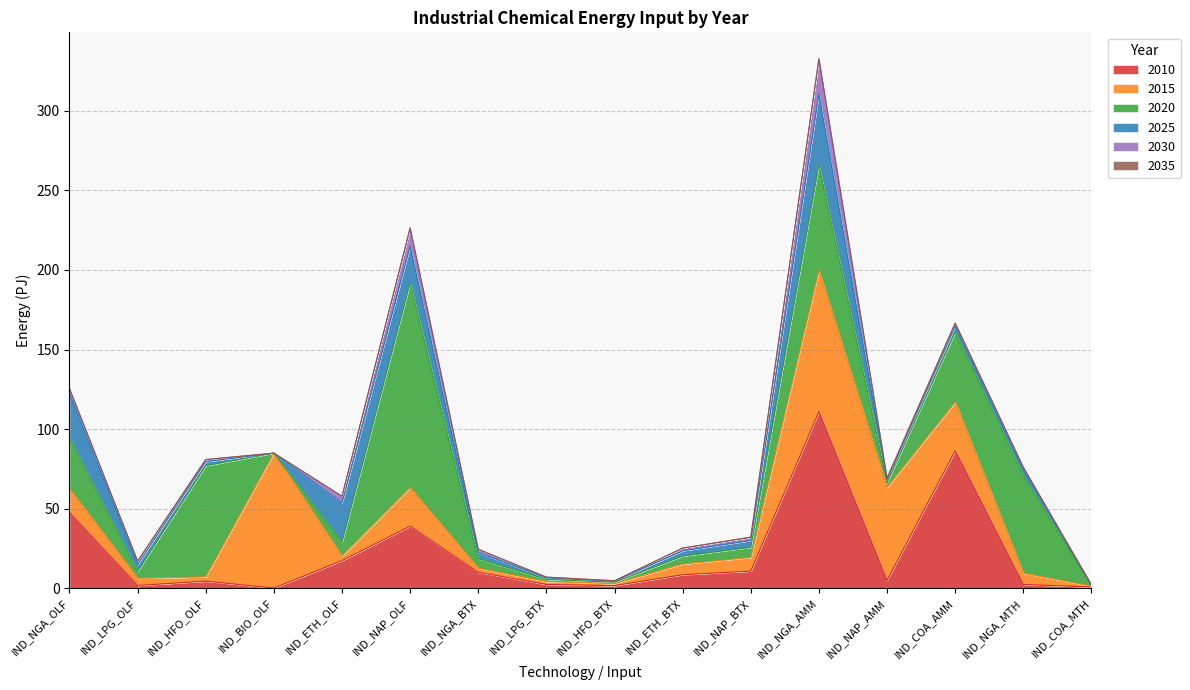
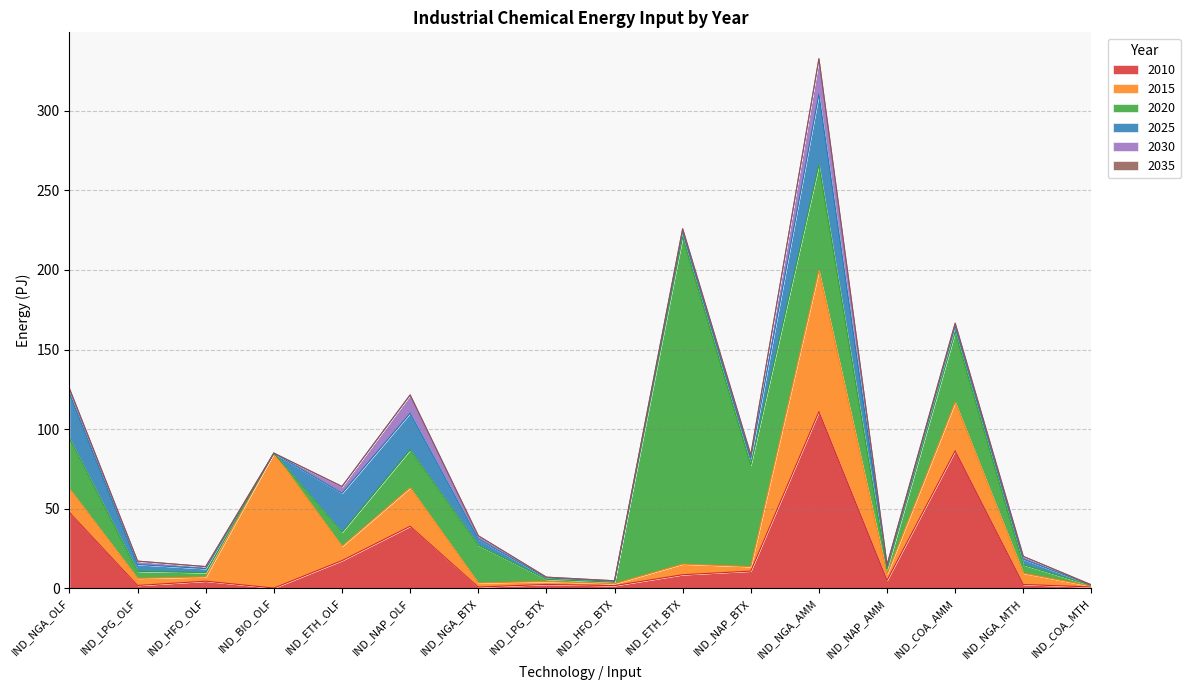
2020, IND_HFO_OLF: 70 -> 3
2015, IND_ETH_OLF: 3 -> 9
2020, IND_NAP_OLF: 129 -> 24
2010, IND_NGA_BTX: 10 -> 1
2020, IND_NGA_BTX: 6 -> 24
2020, IND_ETH_BTX: 5 -> 206
2015, IND_NAP_BTX: 9 -> 3
2020, IND_NAP_BTX: 6 -> 64
2015, IND_NAP_AMM: 58 -> 4
2020, IND_NGA_MTH: 61 -> 5
